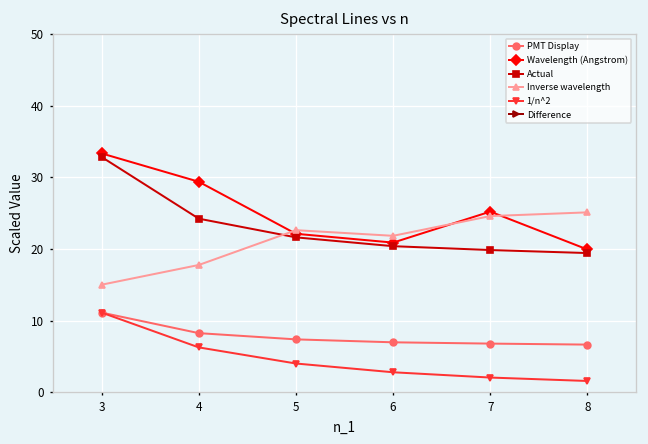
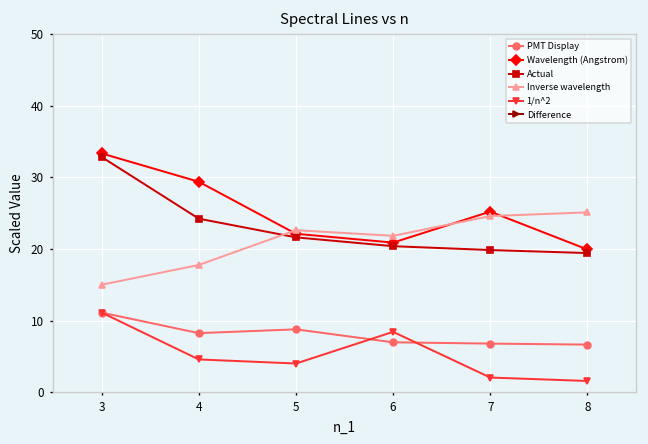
1/n^2, 4: 6 -> 5
PMT Display, 5: 7 -> 9
1/n^2, 6: 3 -> 8
